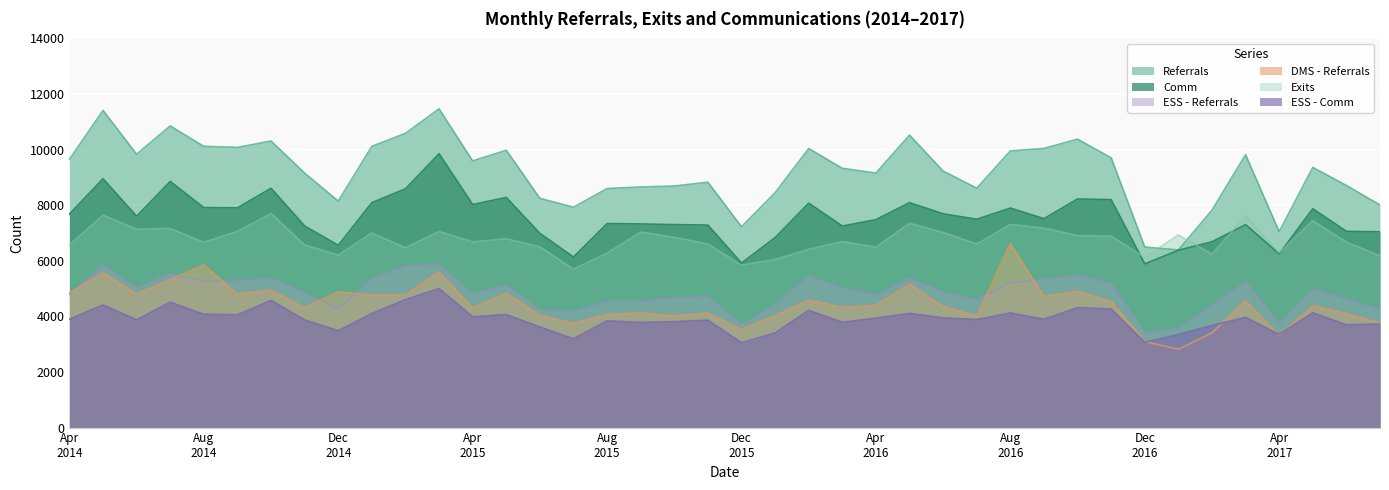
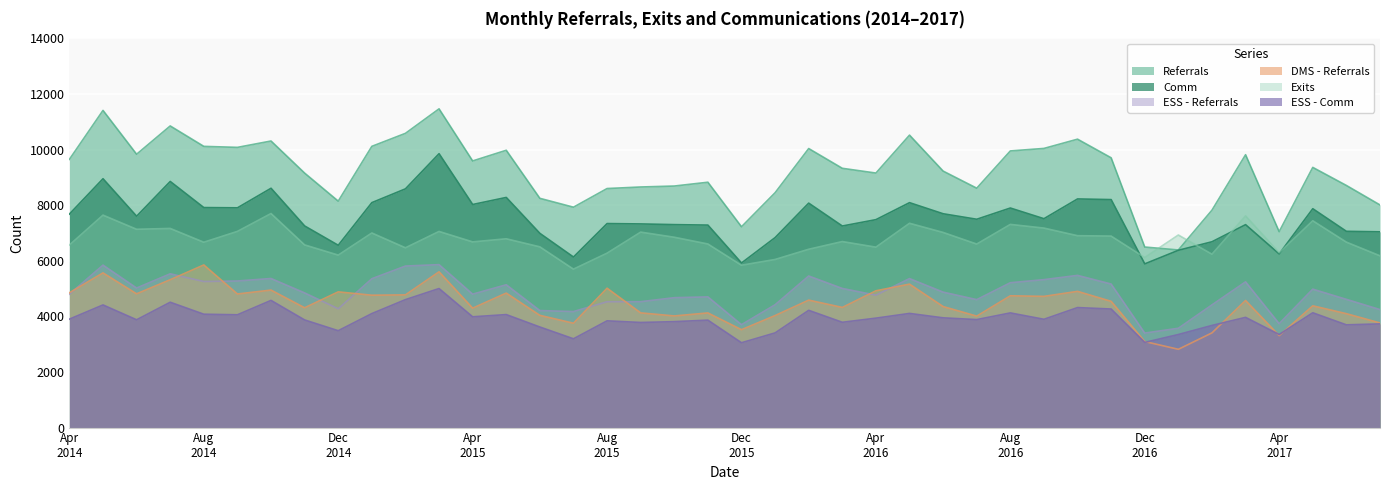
DMS - Referrals, Aug 2015: 4100 -> 5000
DMS - Referrals, Apr 2016: 4400 -> 4900
DMS - Referrals, Aug 2016: 6600 -> 4700
